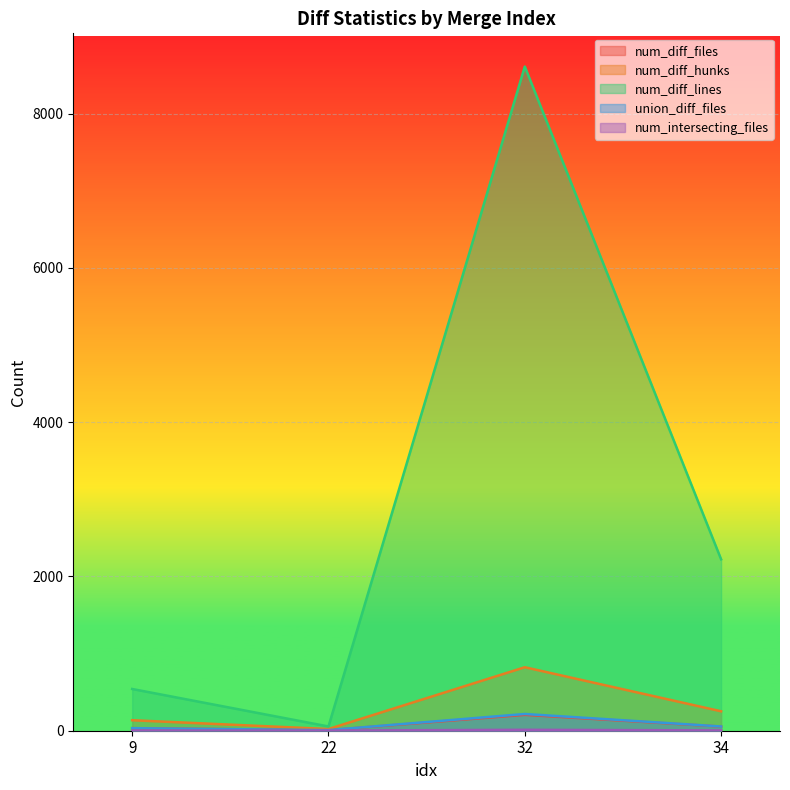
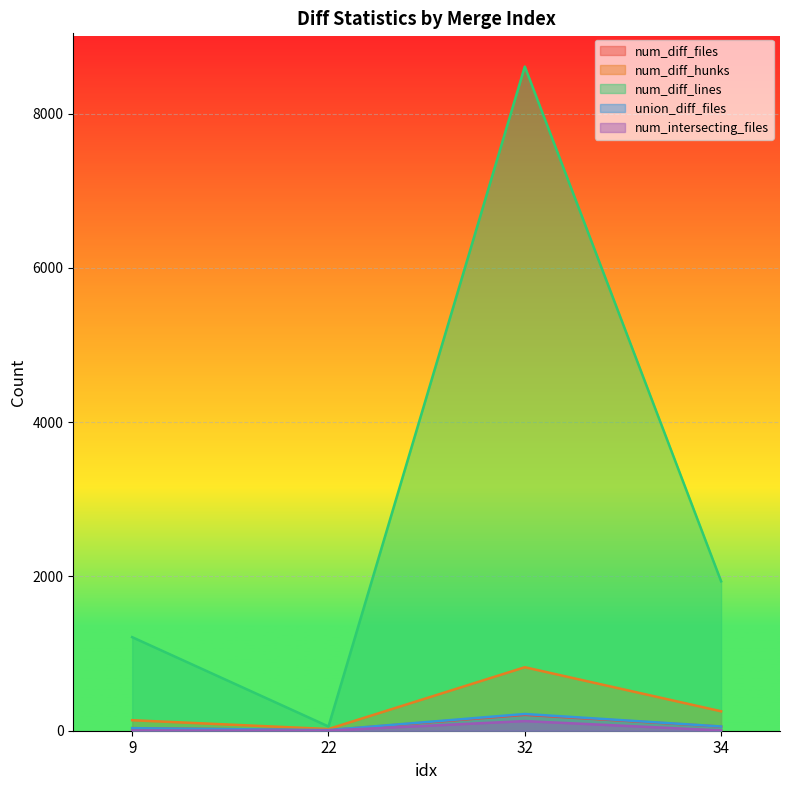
num_diff_lines, 9: 500 -> 1200
num_intersecting_files, 32: 0 -> 100
num_diff_lines, 34: 2200 -> 1900
